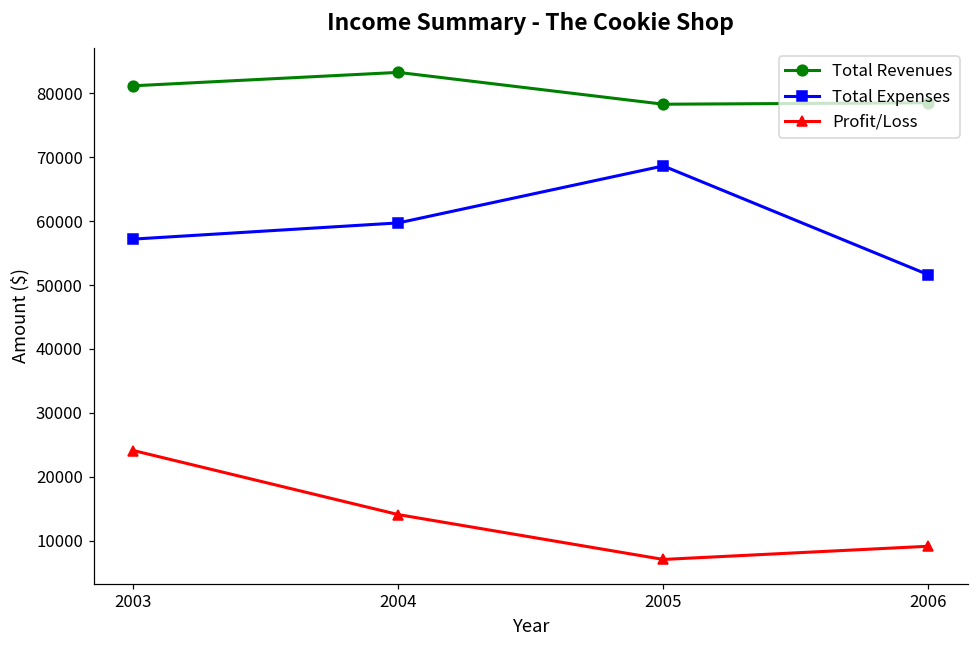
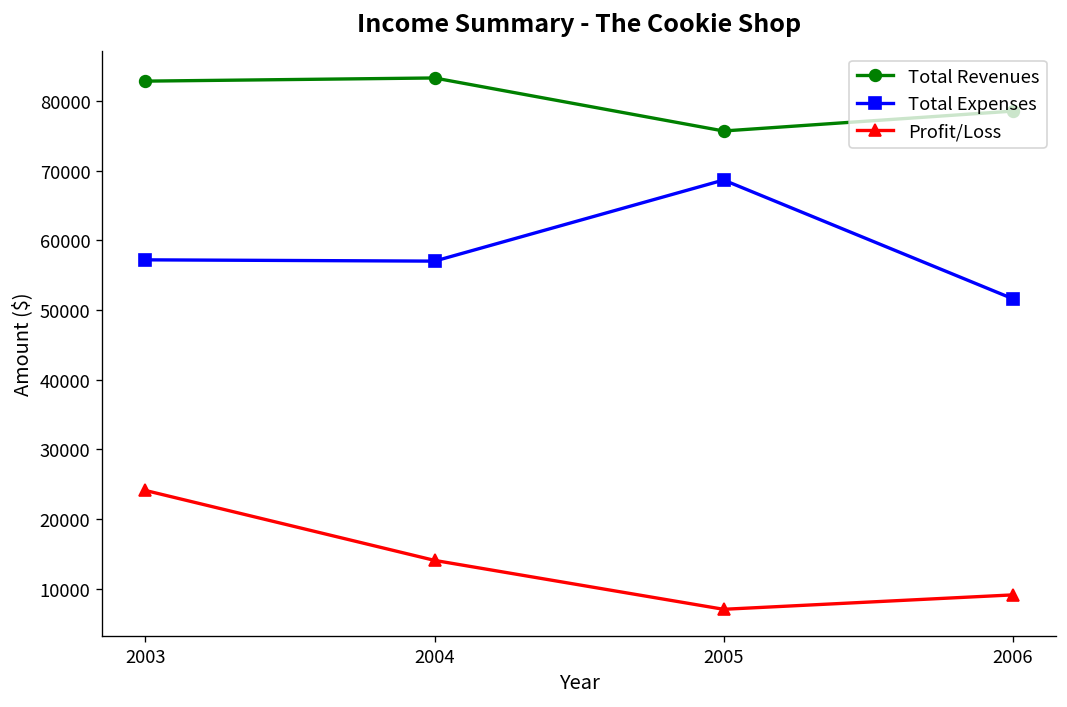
Total Revenues, 2003: 81000 -> 83000
Total Expenses, 2004: 60000 -> 57000
Total Revenues, 2005: 78000 -> 76000
